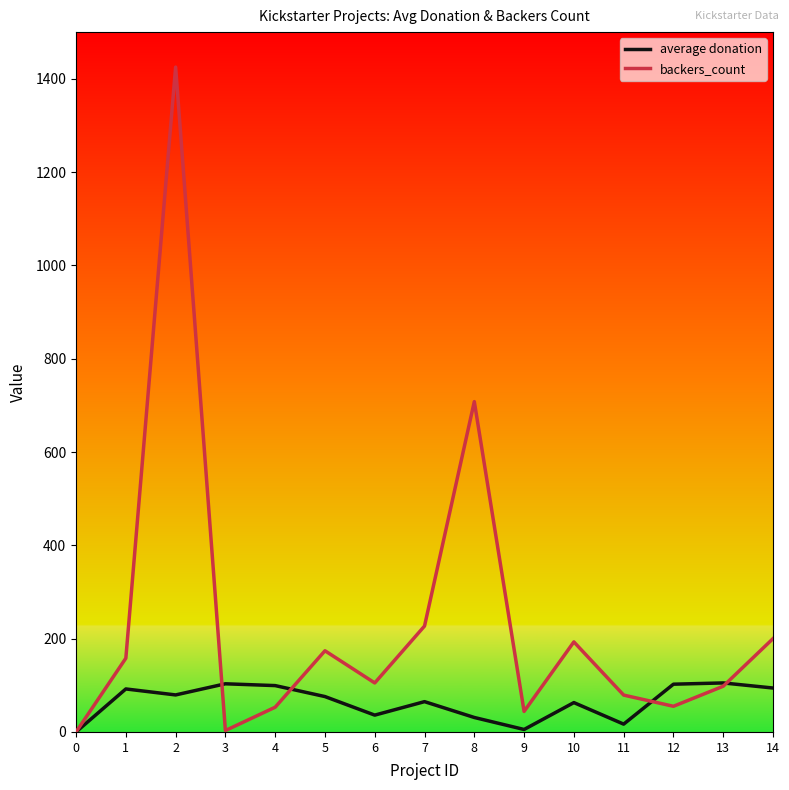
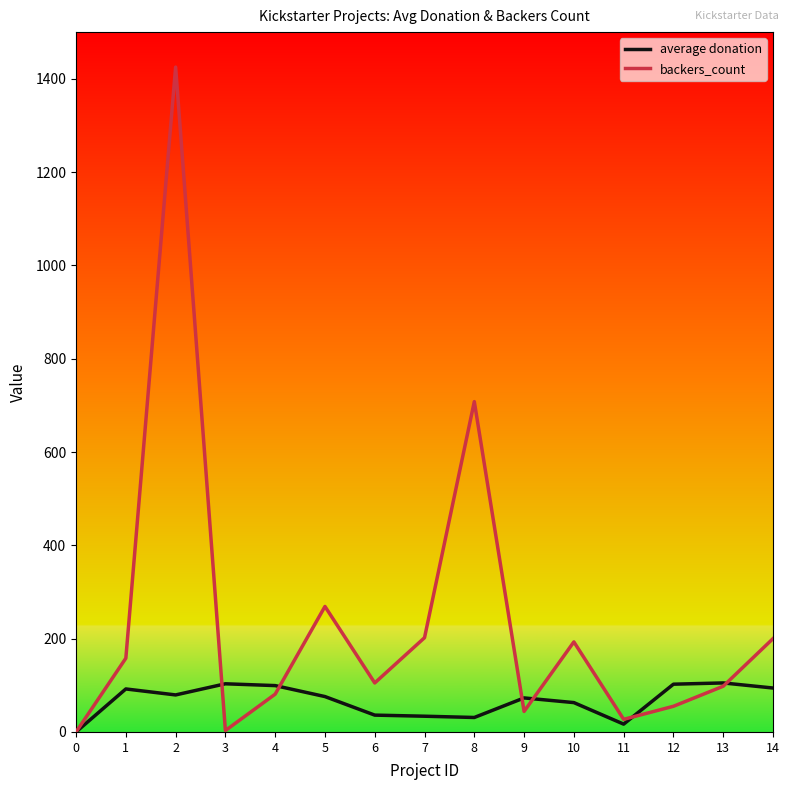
backers_count, 4: 50 -> 80
backers_count, 5: 170 -> 270
average donation, 7: 60 -> 30
backers_count, 7: 230 -> 200
average donation, 9: 10 -> 70
backers_count, 11: 80 -> 30
